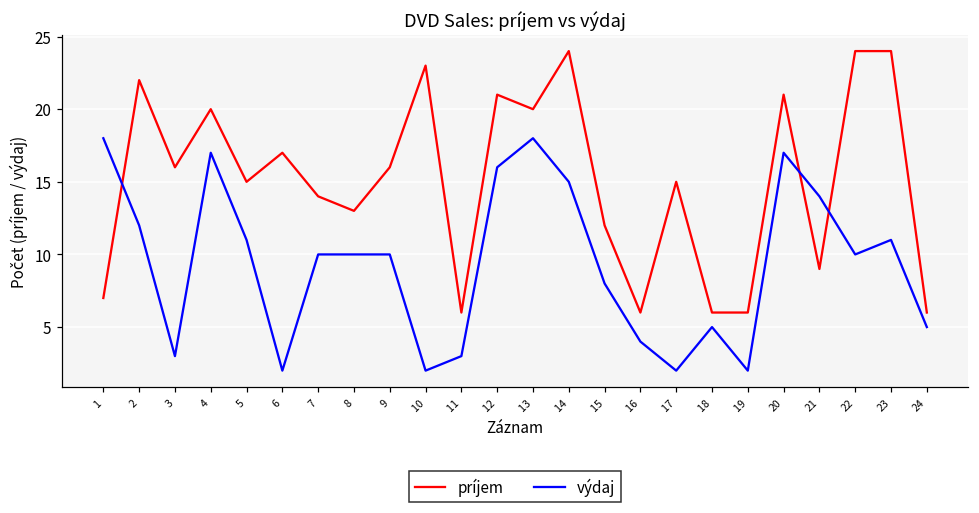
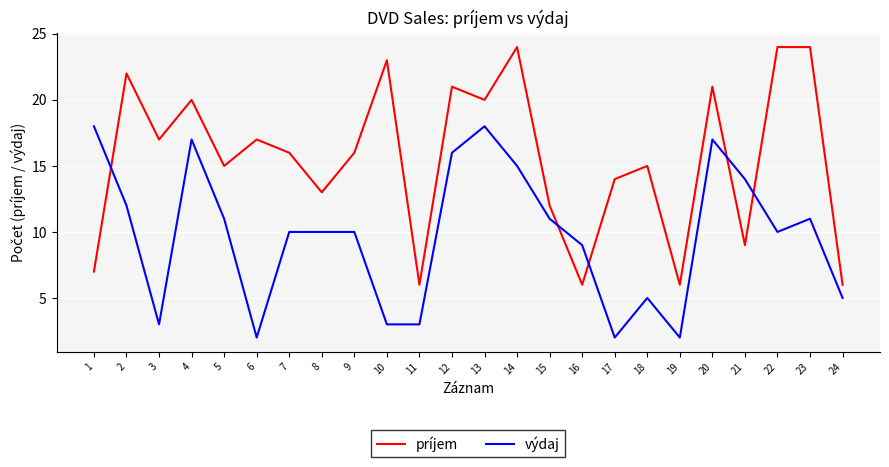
príjem, 3: 16 -> 17
príjem, 7: 14 -> 16
výdaj, 10: 2 -> 3
výdaj, 15: 8 -> 11
výdaj, 16: 4 -> 9
príjem, 17: 15 -> 14
príjem, 18: 6 -> 15
